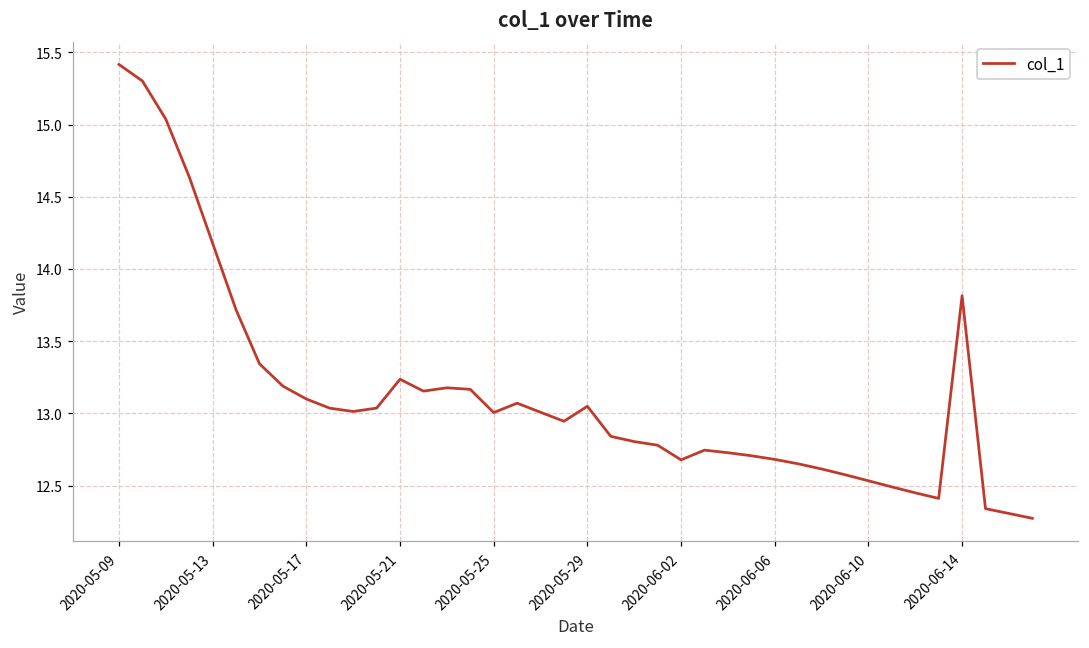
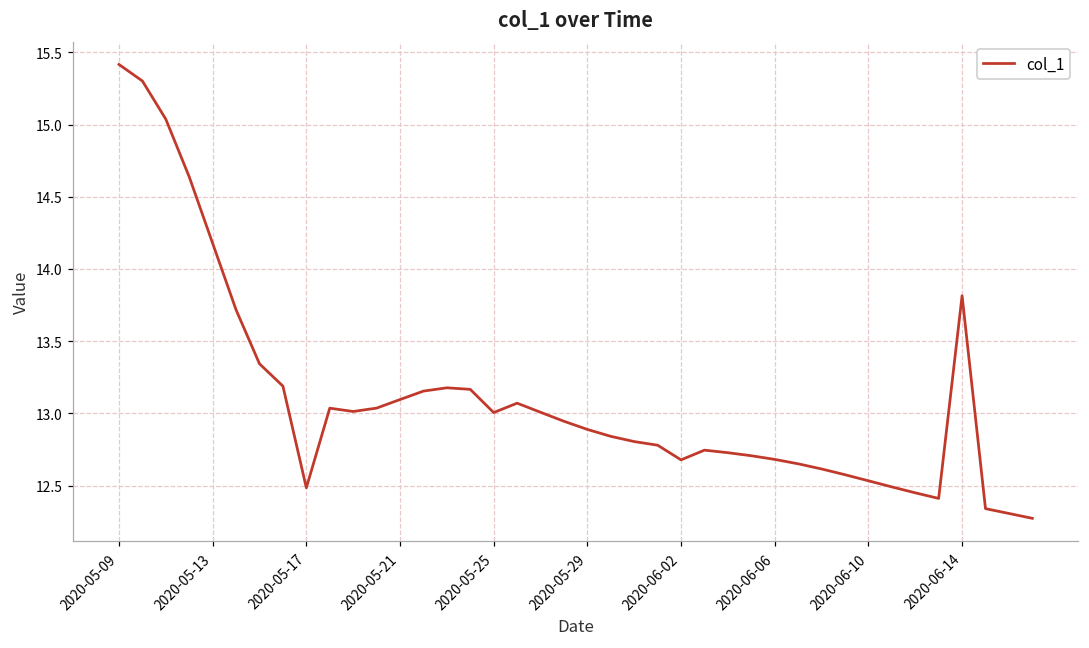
2020-05-17: 13.10 -> 12.48
2020-05-21: 13.24 -> 13.10
2020-05-29: 13.05 -> 12.89
